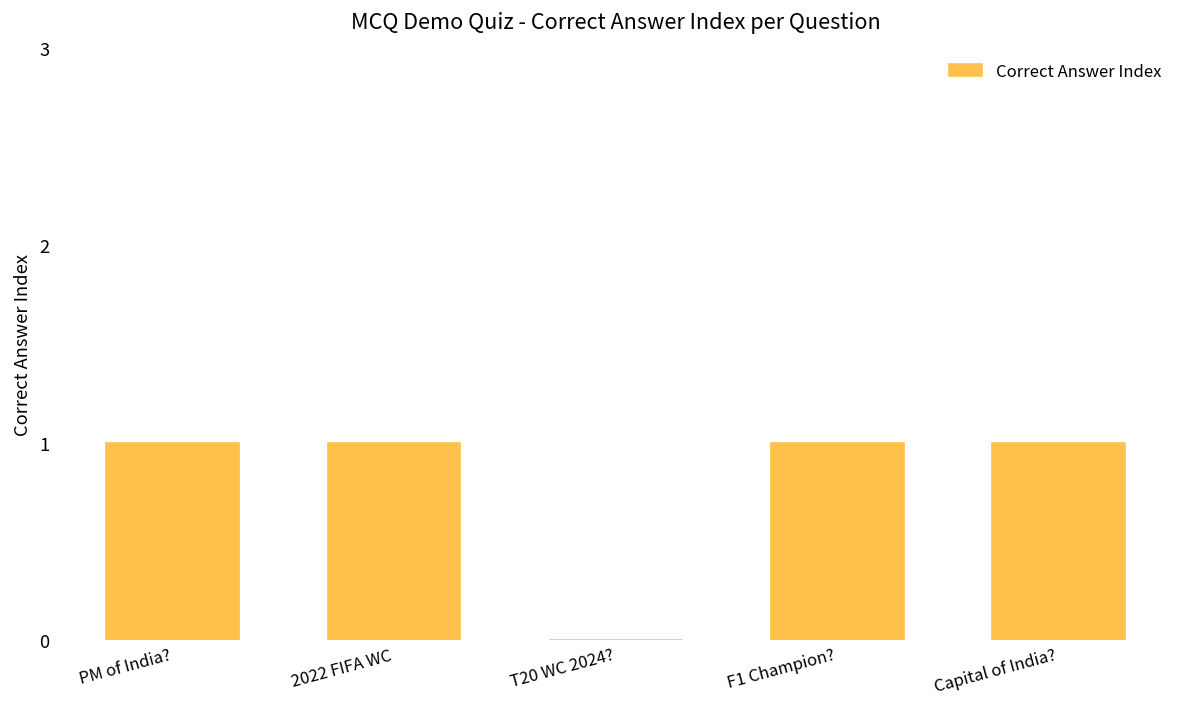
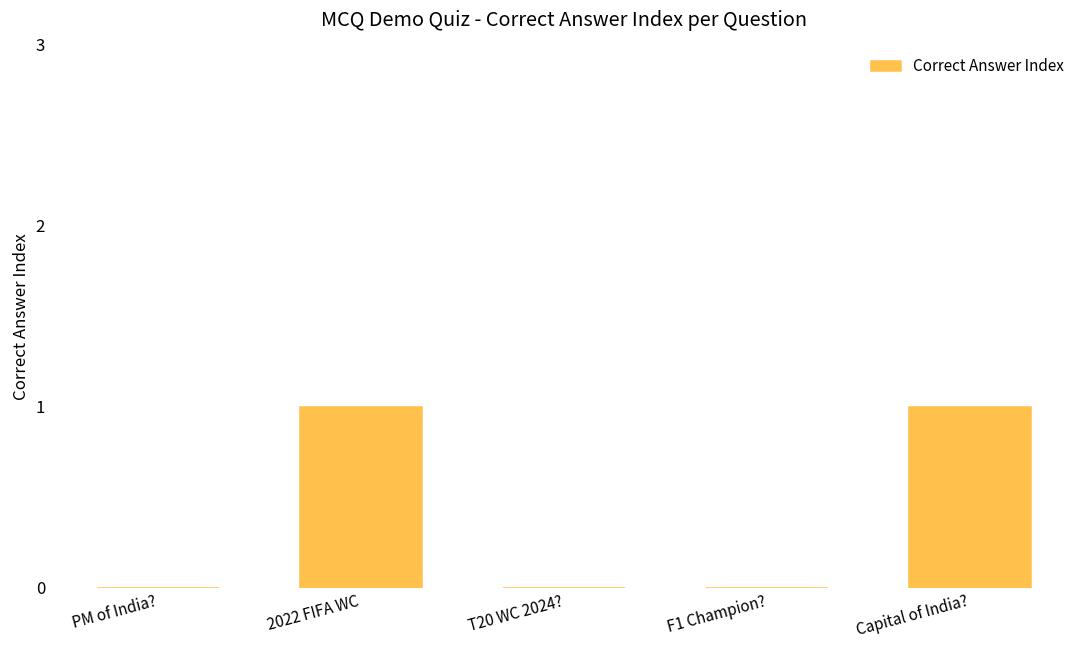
PM of India?: 1 -> 0
F1 Champion?: 1 -> 0
